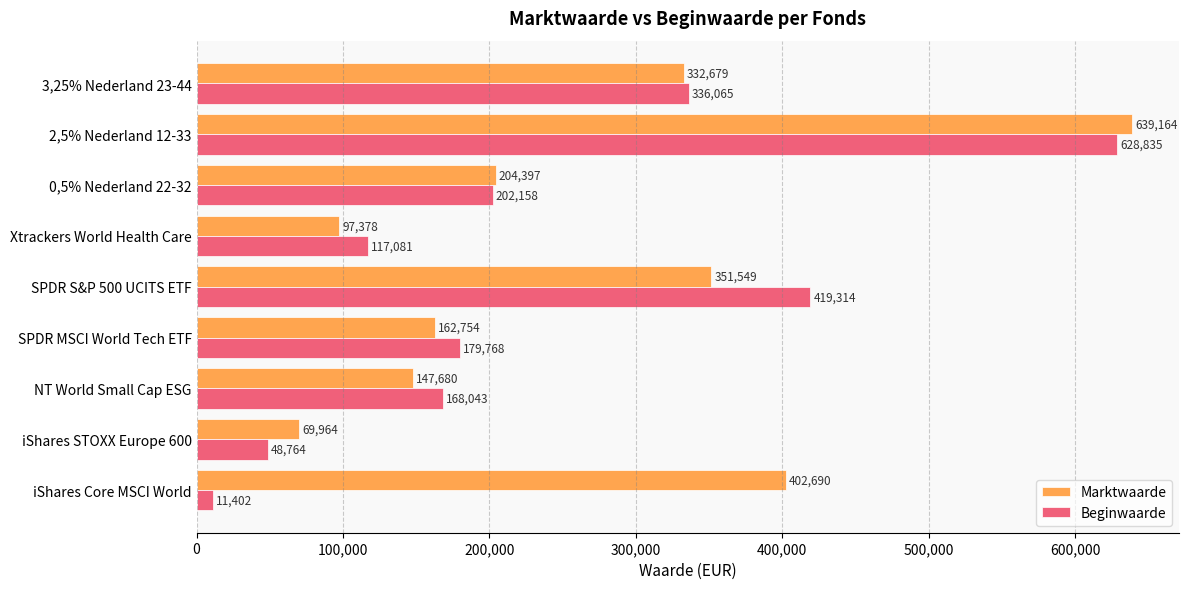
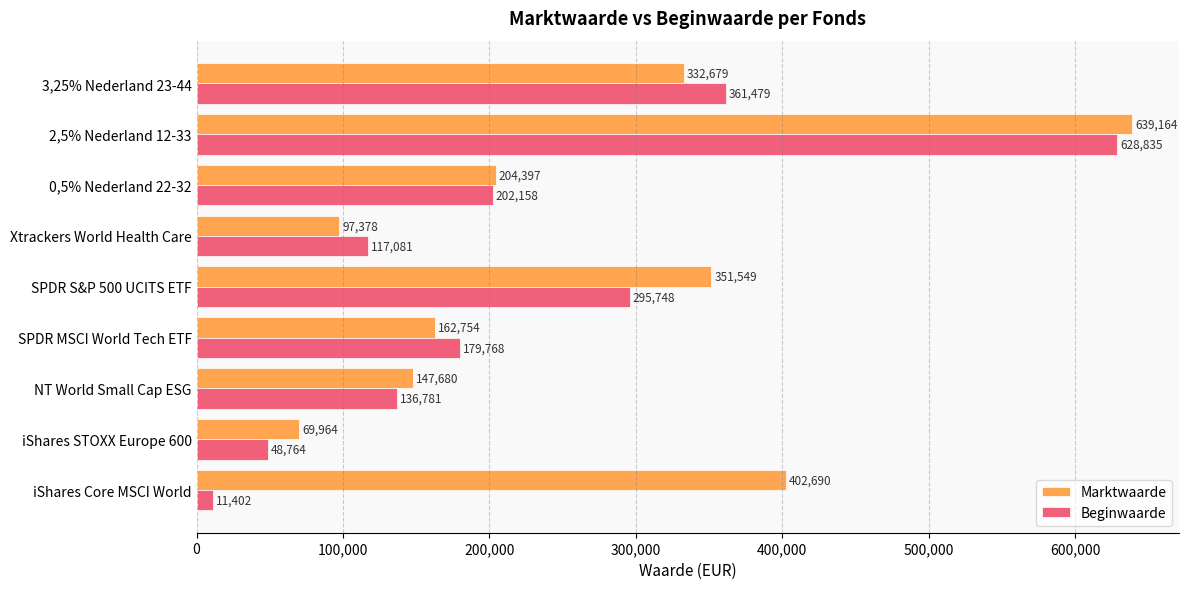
Beginwaarde, 3,25% Nederland 23-44: 336,065 -> 361,479
Beginwaarde, SPDR S&P 500 UCITS ETF: 419,314 -> 295,748
Beginwaarde, NT World Small Cap ESG: 168,043 -> 136,781
